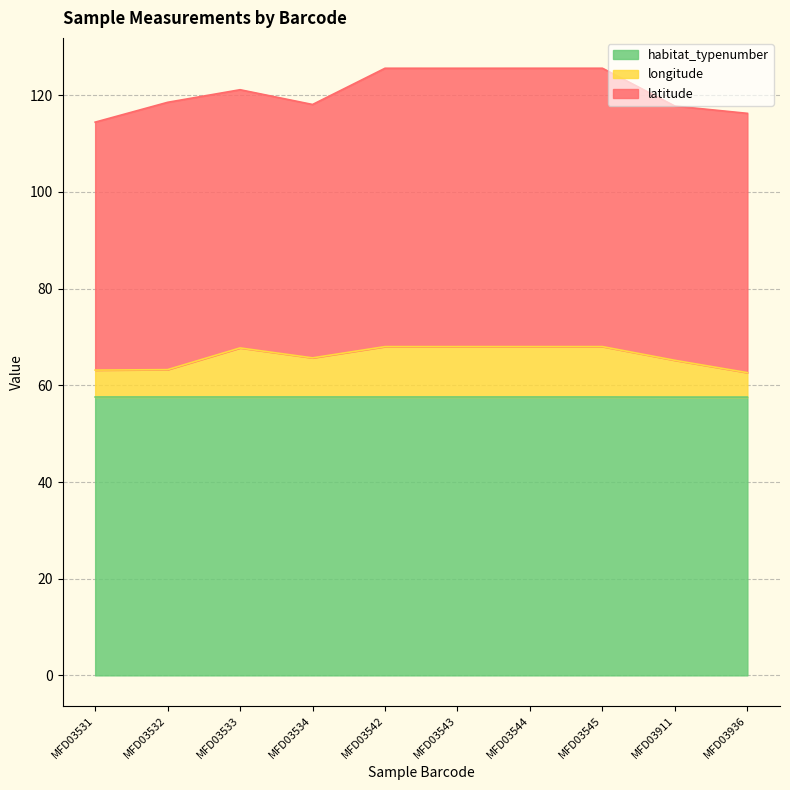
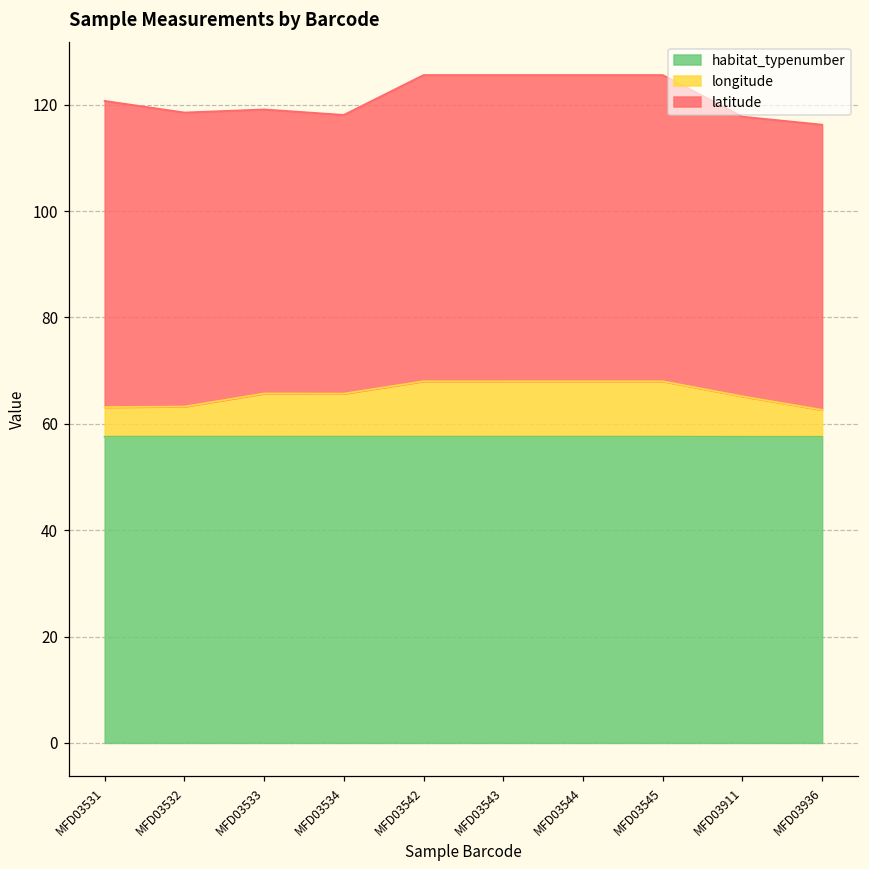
latitude, MFD03531: 51 -> 58
longitude, MFD03533: 10 -> 8
